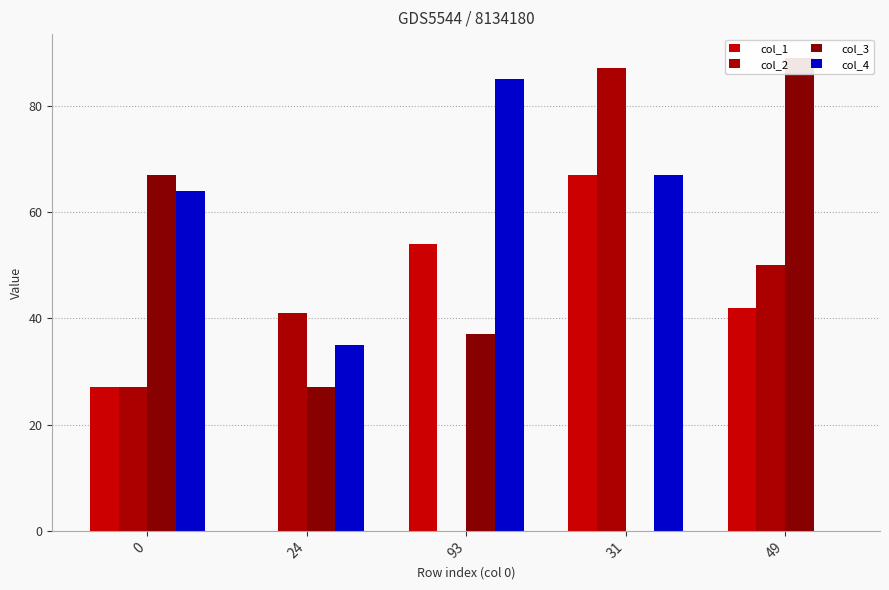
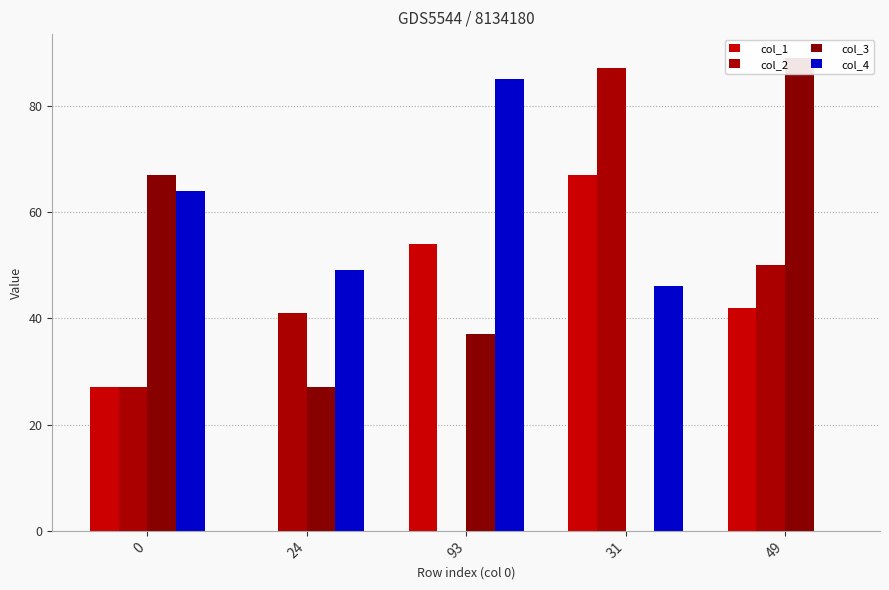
col_4, 24: 35 -> 49
col_4, 31: 67 -> 46
